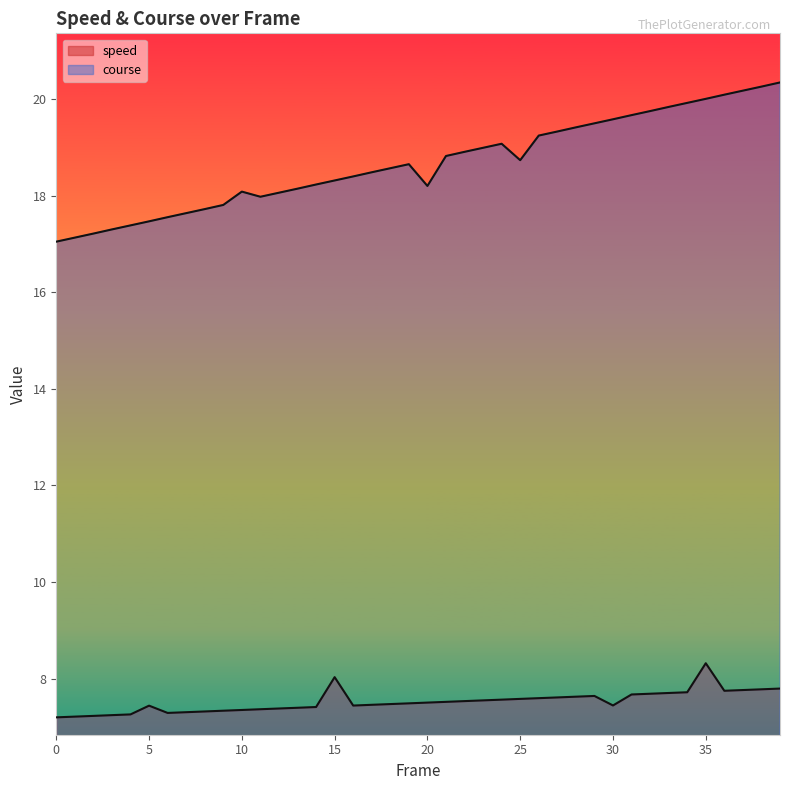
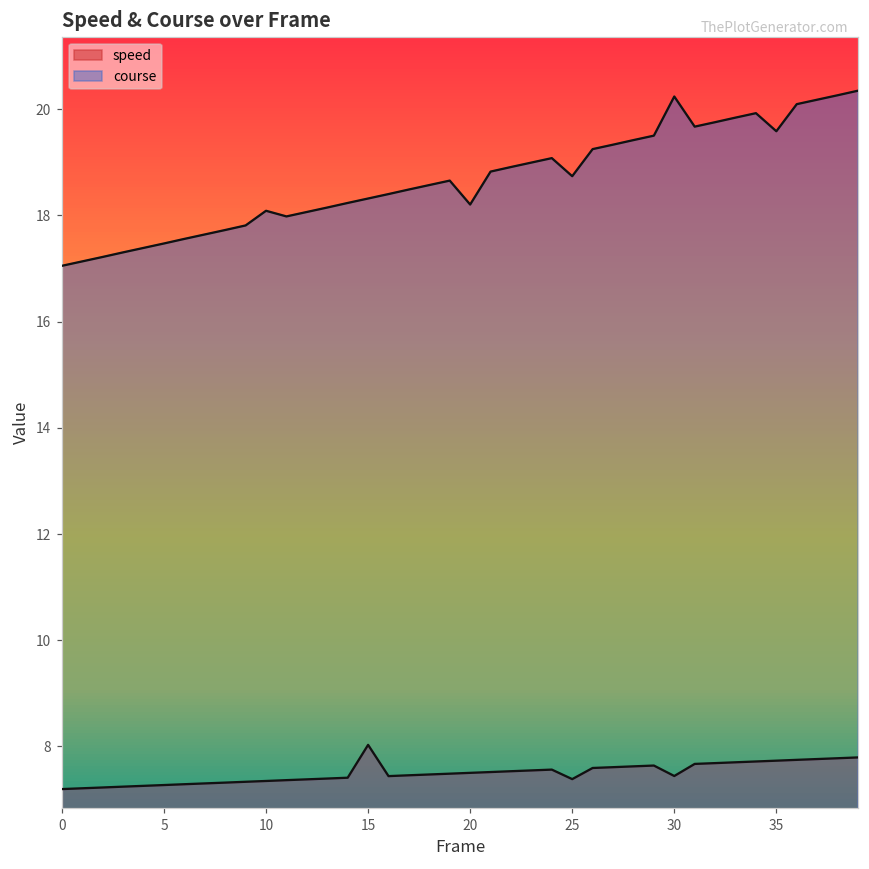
speed, 5: 7.4 -> 7.3
speed, 25: 7.6 -> 7.4
course, 30: 19.6 -> 20.2
speed, 35: 8.3 -> 7.7
course, 35: 20.0 -> 19.6
